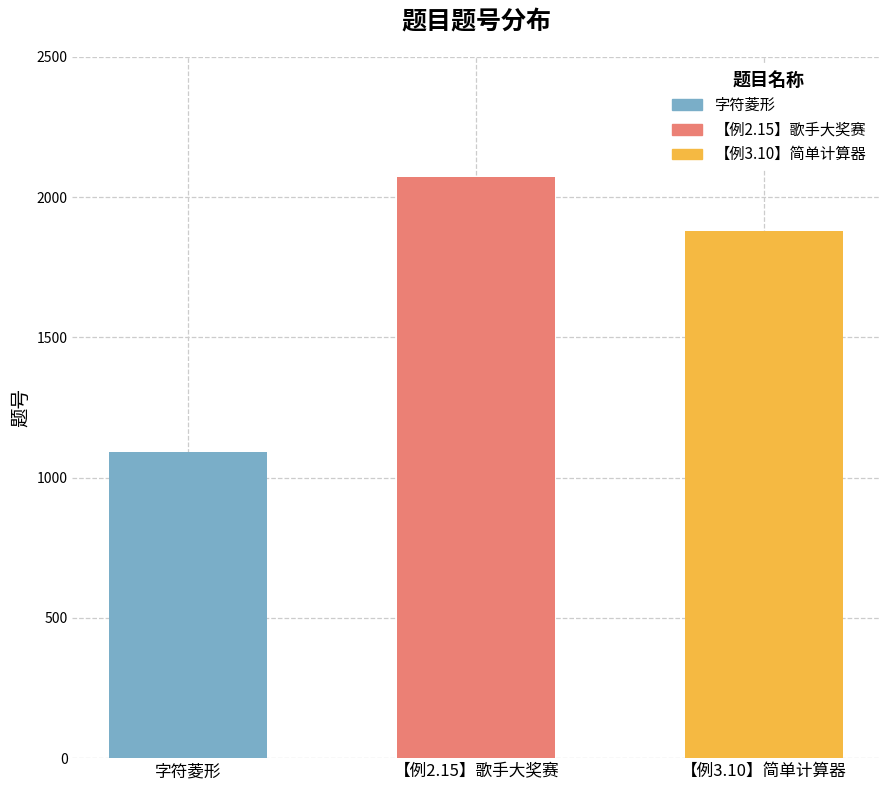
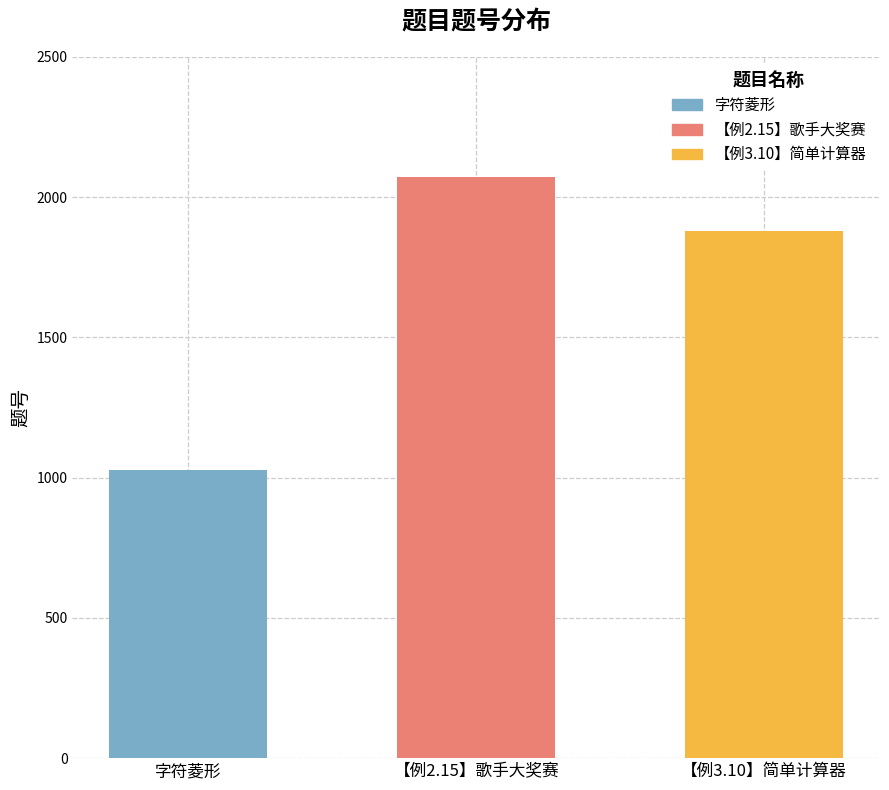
字符菱形: 1090 -> 1030
